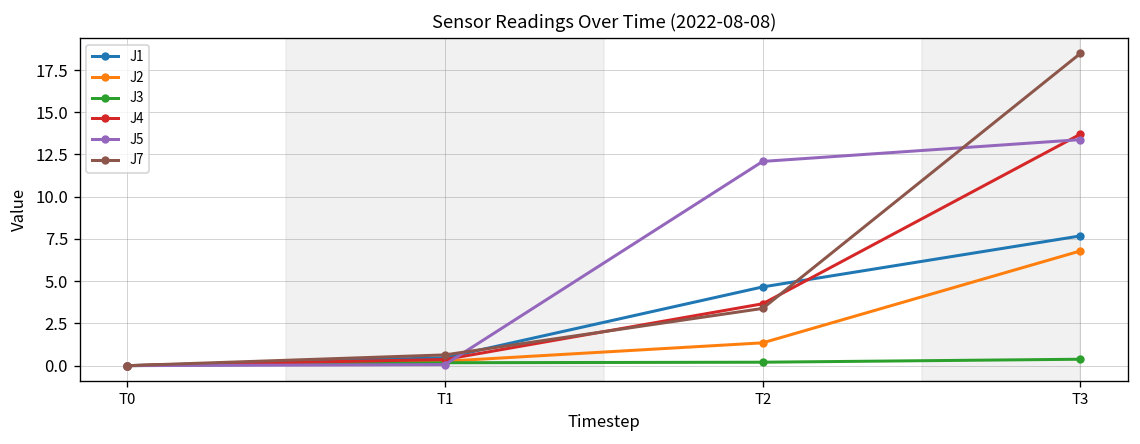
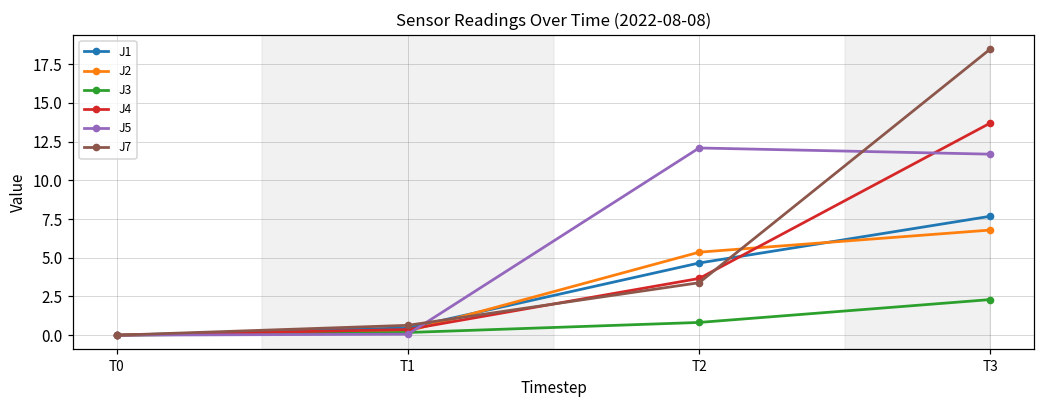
J2, T2: 1.4 -> 5.4
J3, T2: 0.2 -> 0.8
J3, T3: 0.4 -> 2.3
J5, T3: 13.4 -> 11.7
